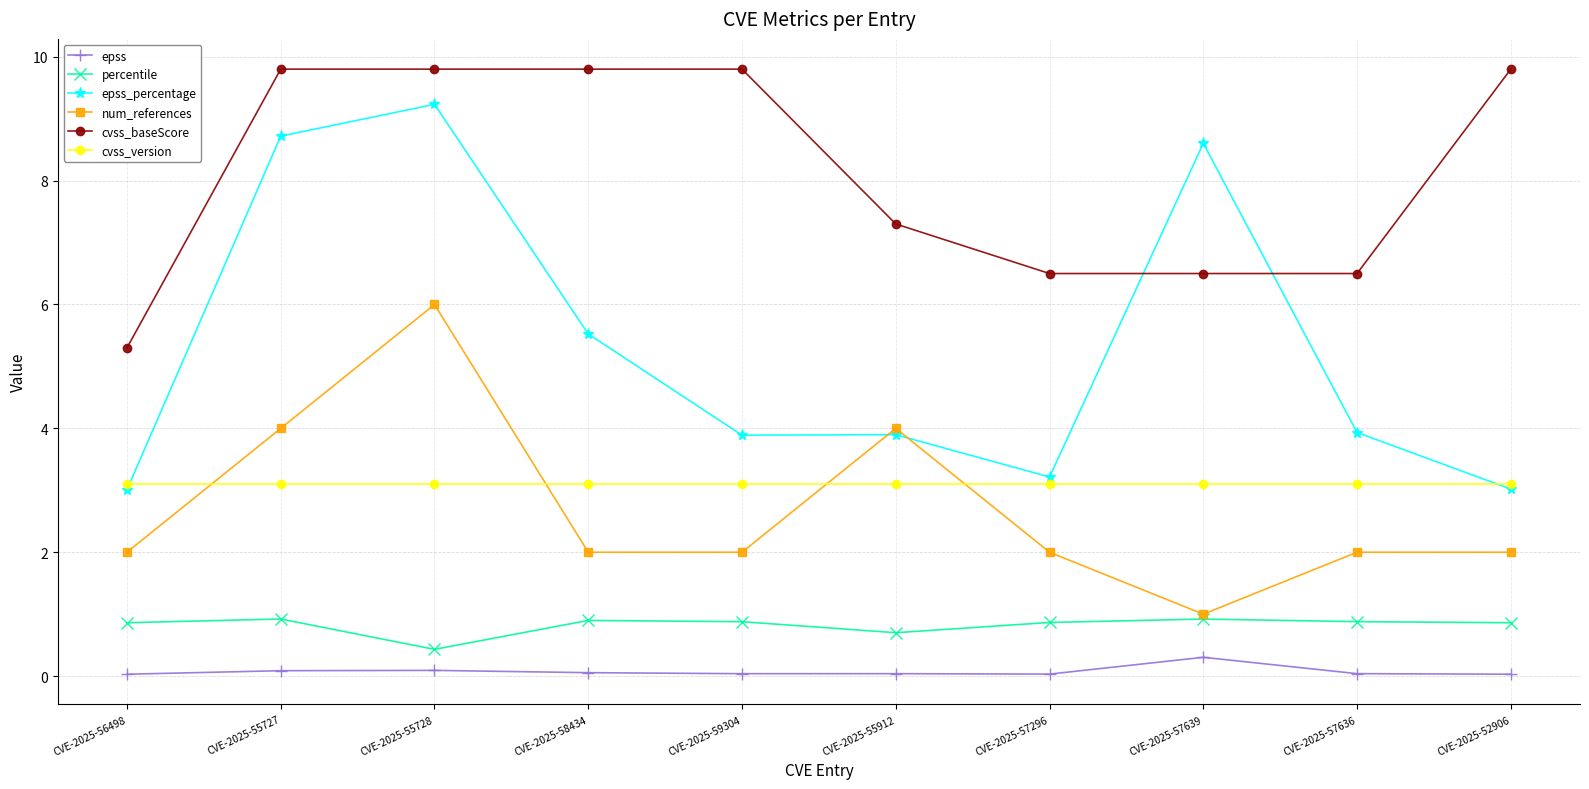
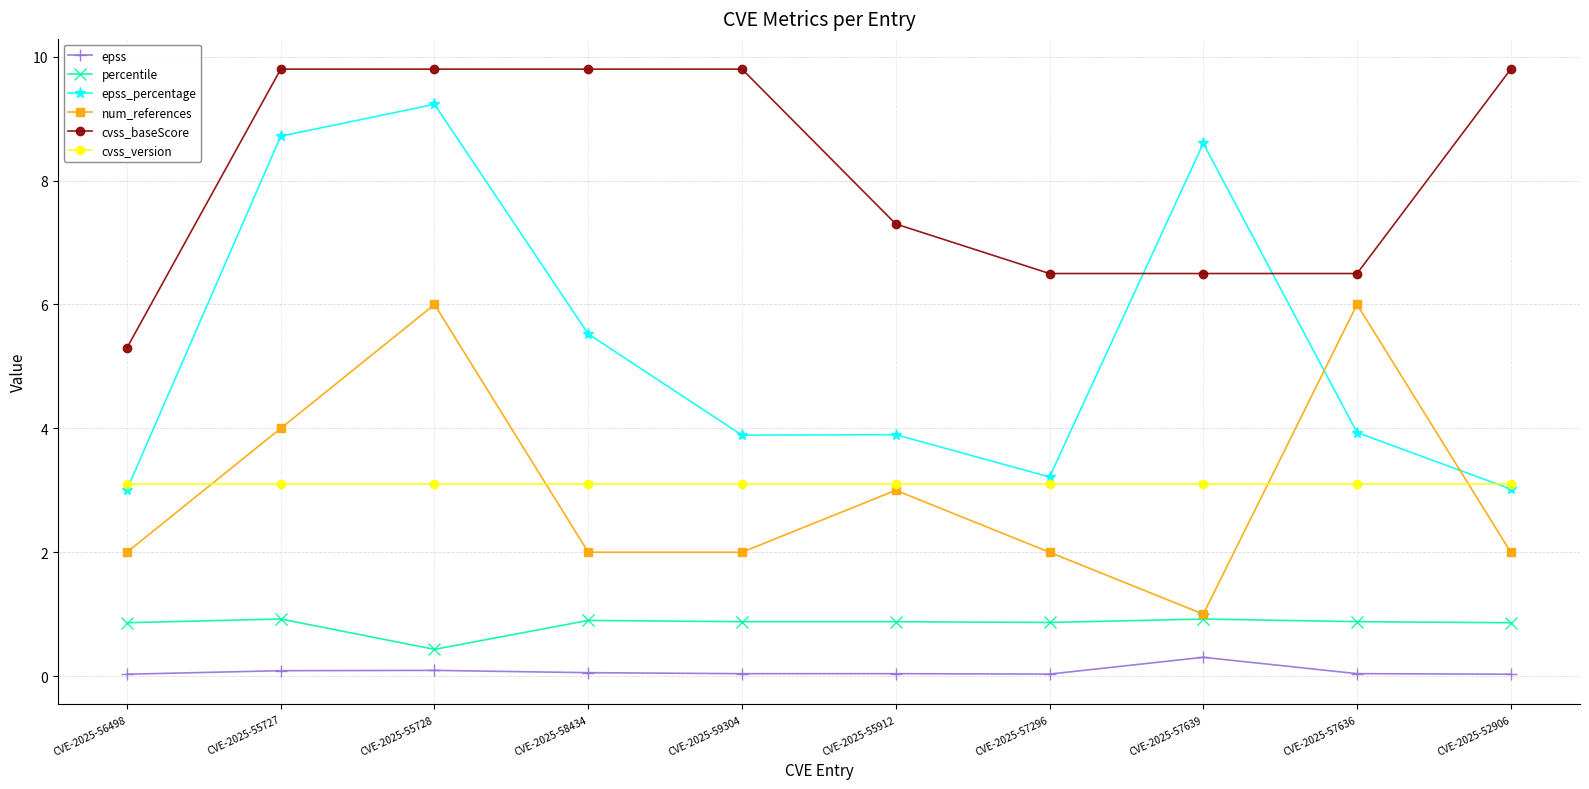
percentile, CVE-2025-55912: 0.7 -> 0.9
num_references, CVE-2025-55912: 4 -> 3
num_references, CVE-2025-57636: 2 -> 6
